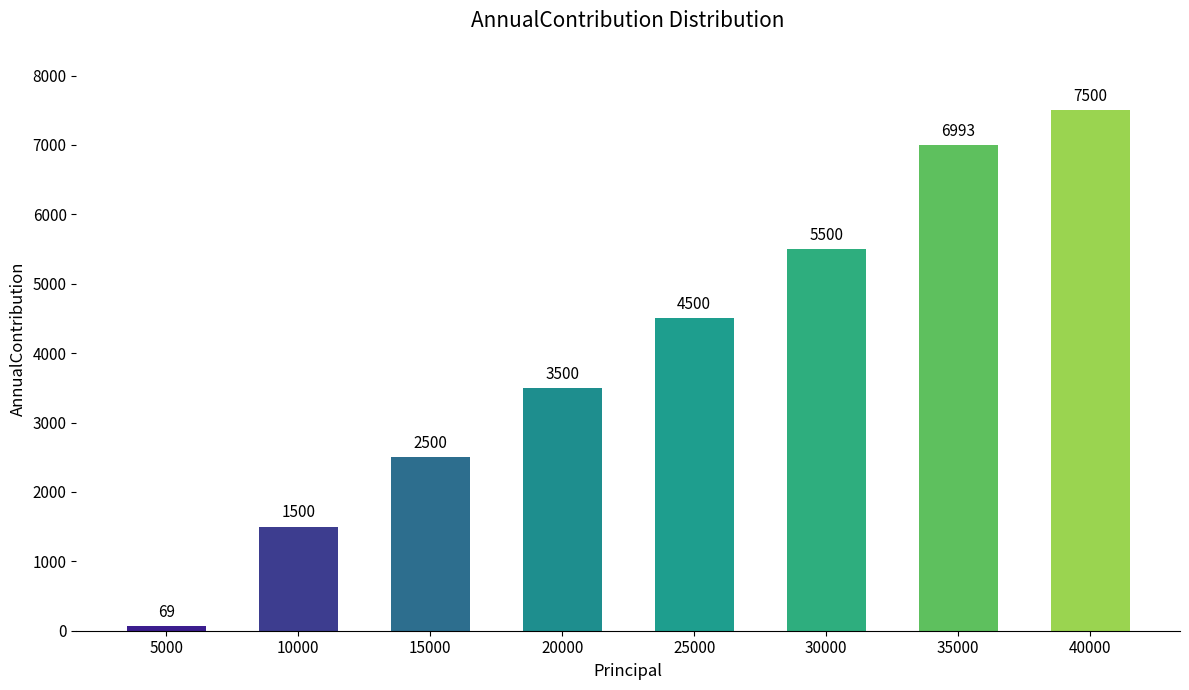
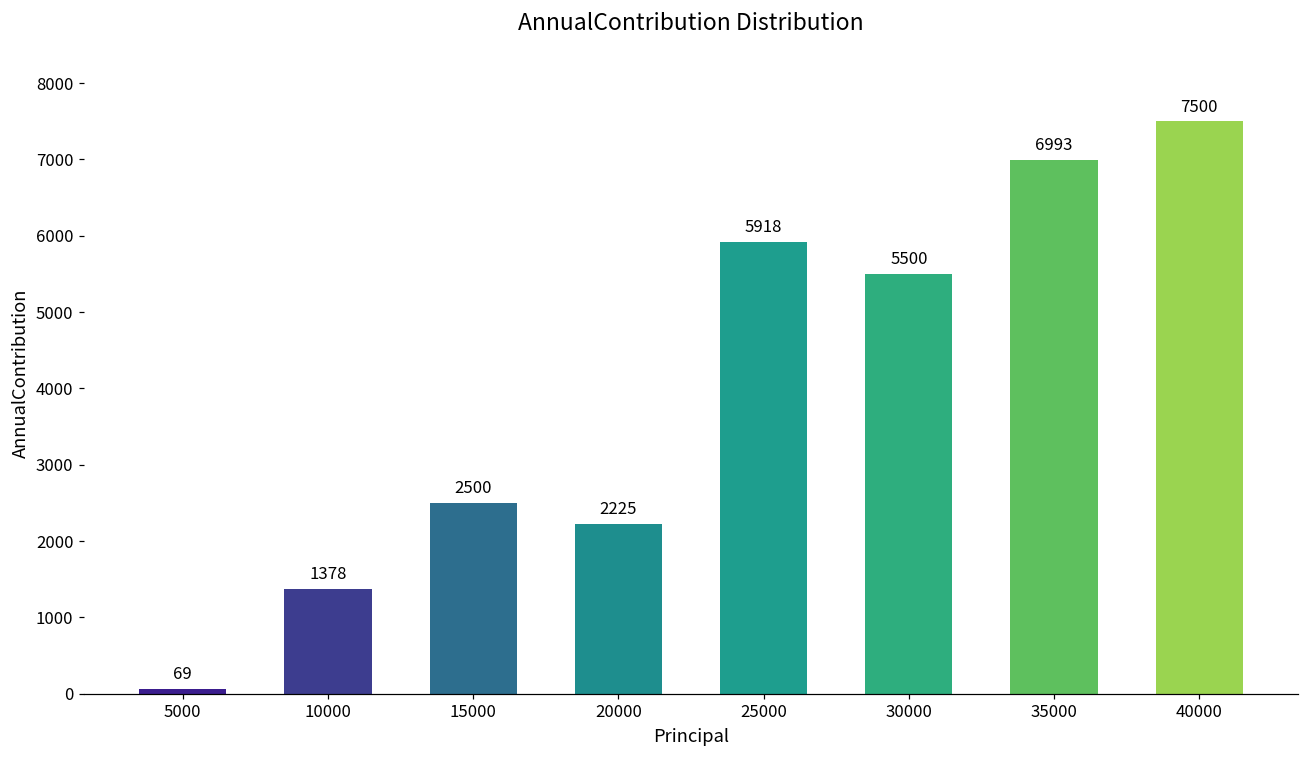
10000: 1500 -> 1378
20000: 3500 -> 2225
25000: 4500 -> 5918
